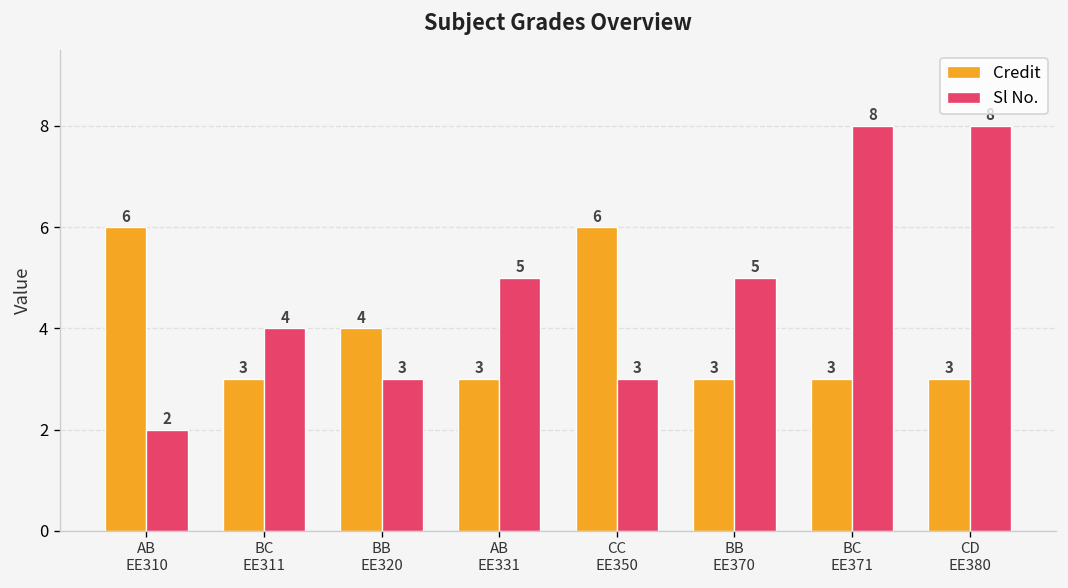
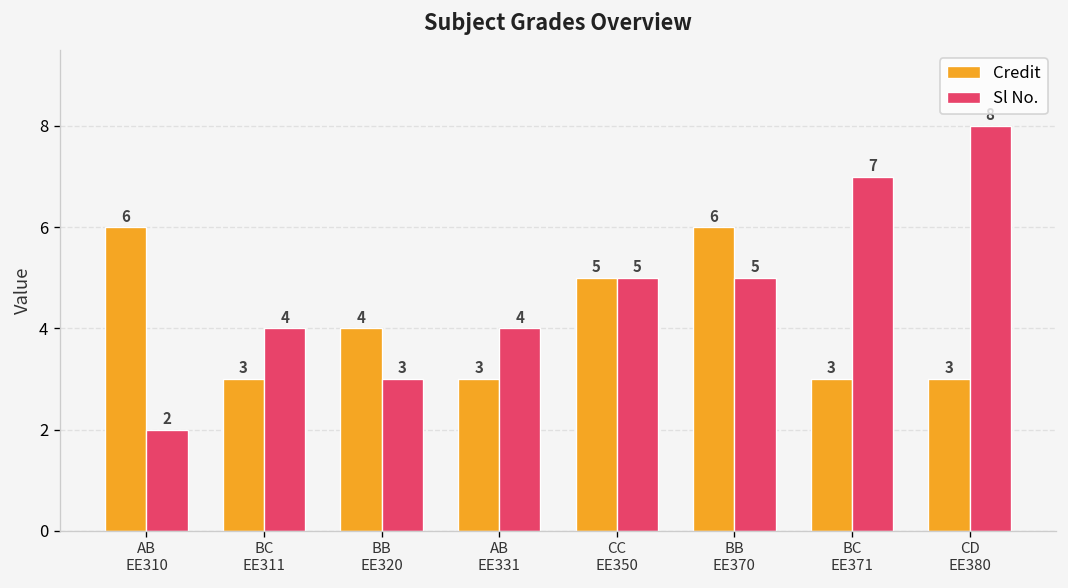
Sl No., AB EE331: 5 -> 4
Credit, CC EE350: 6 -> 5
Sl No., CC EE350: 3 -> 5
Credit, BB EE370: 3 -> 6
Sl No., BC EE371: 8 -> 7
